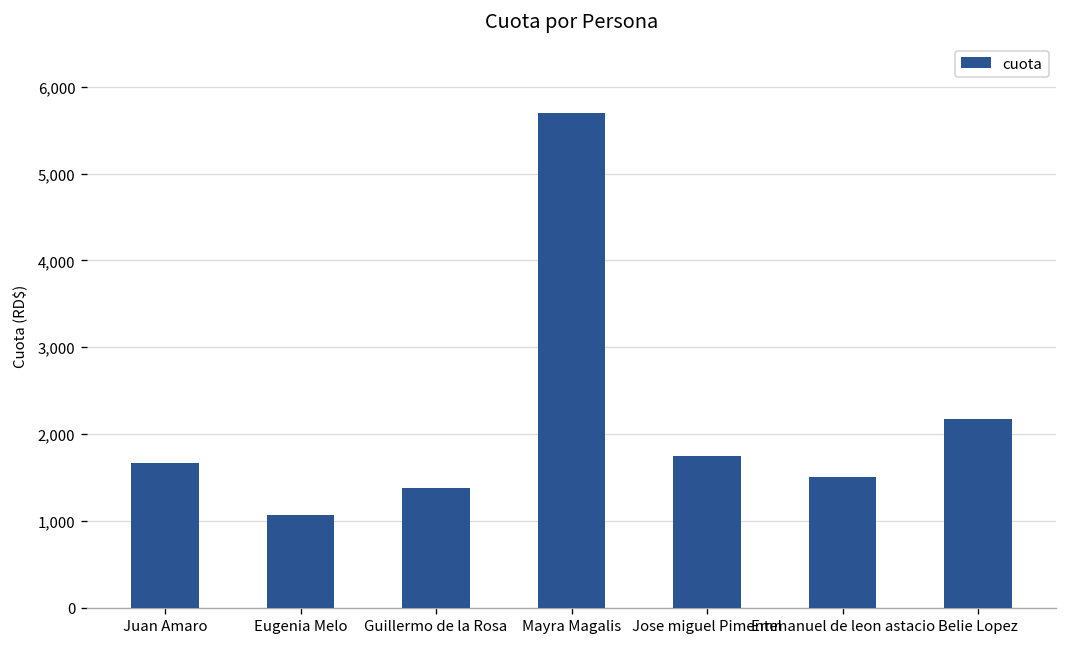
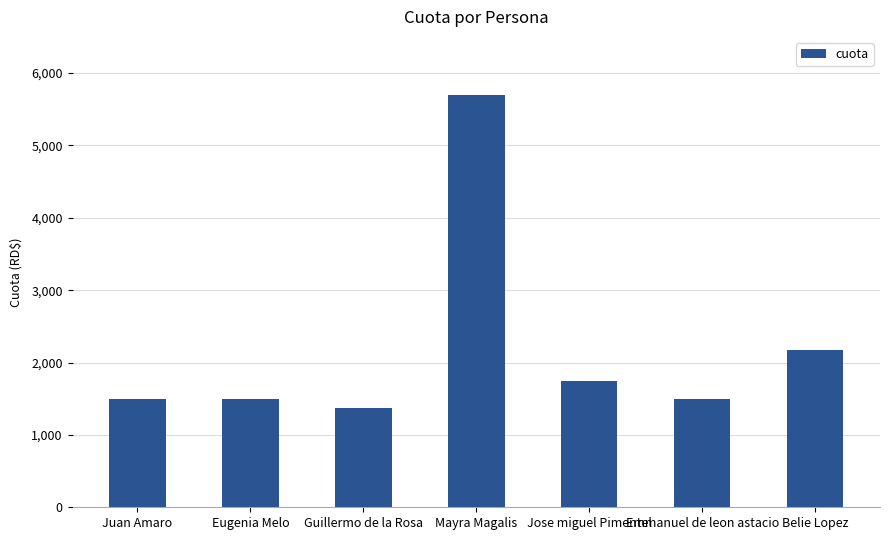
Juan Amaro: 1,700 -> 1,500
Eugenia Melo: 1,100 -> 1,500
